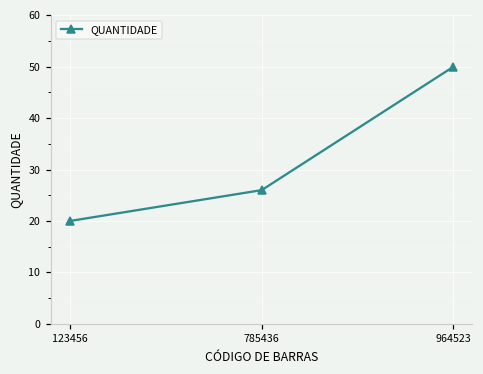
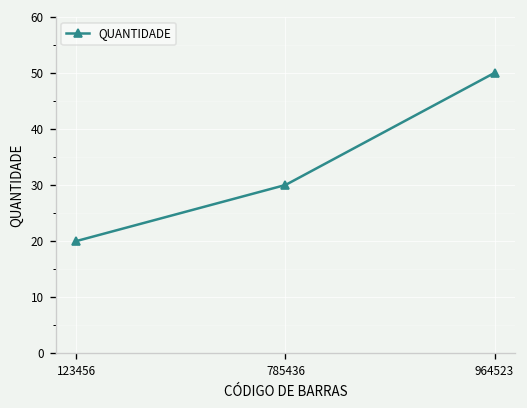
785436: 26 -> 30
